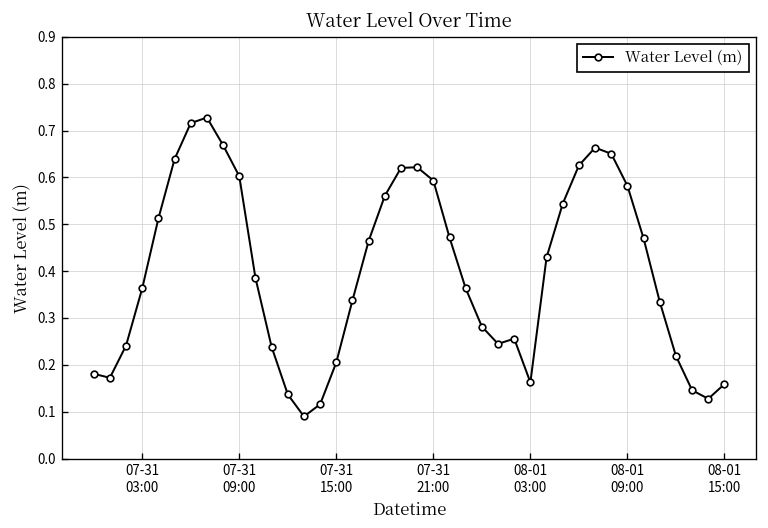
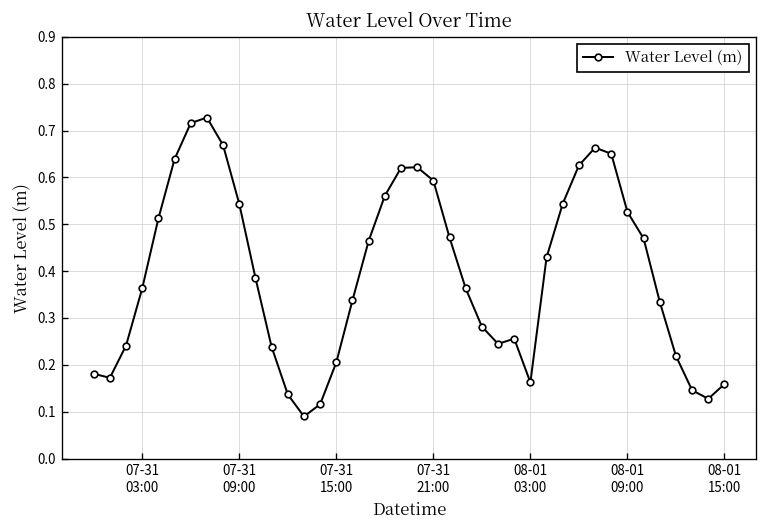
07-31 09:00: 0.60 -> 0.54
08-01 09:00: 0.58 -> 0.53
